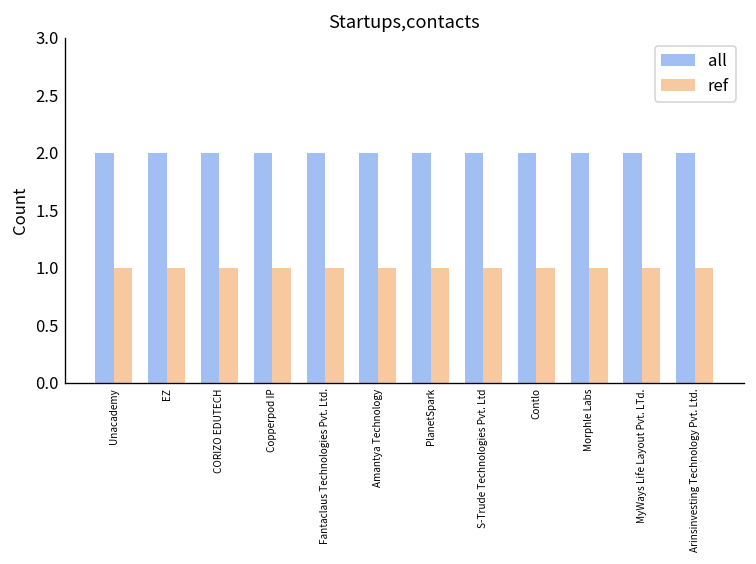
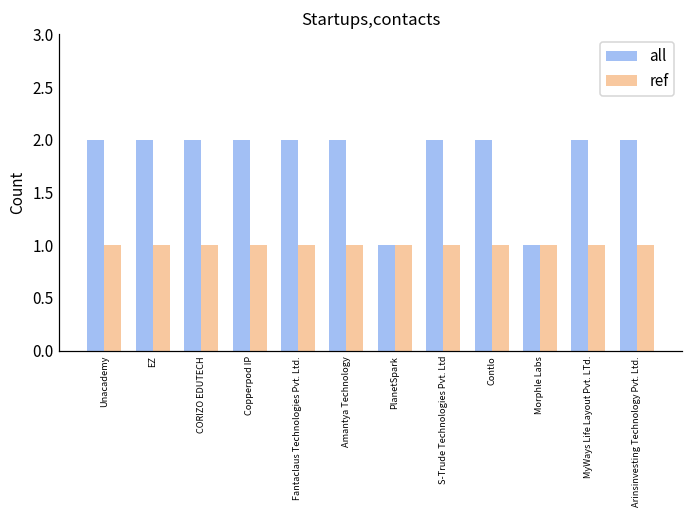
all, PlanetSpark: 2 -> 1
all, Morphle Labs: 2 -> 1
